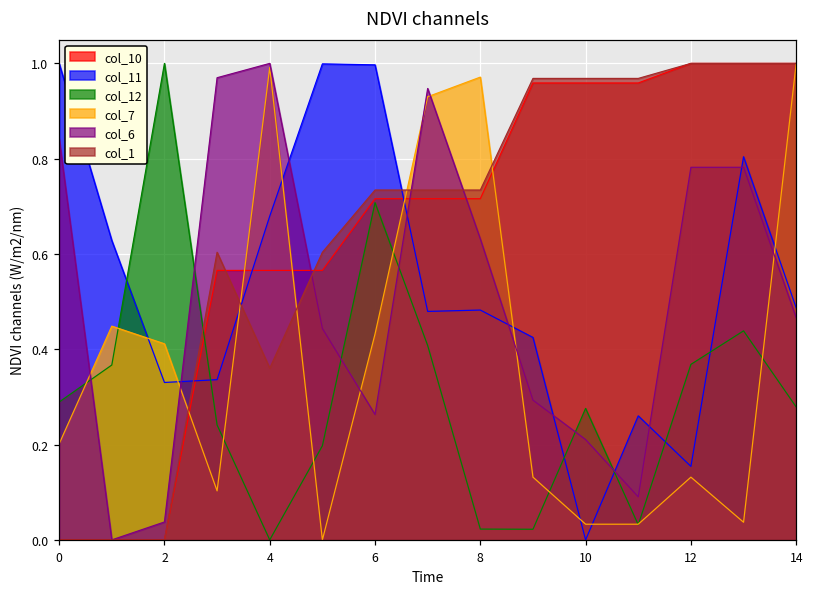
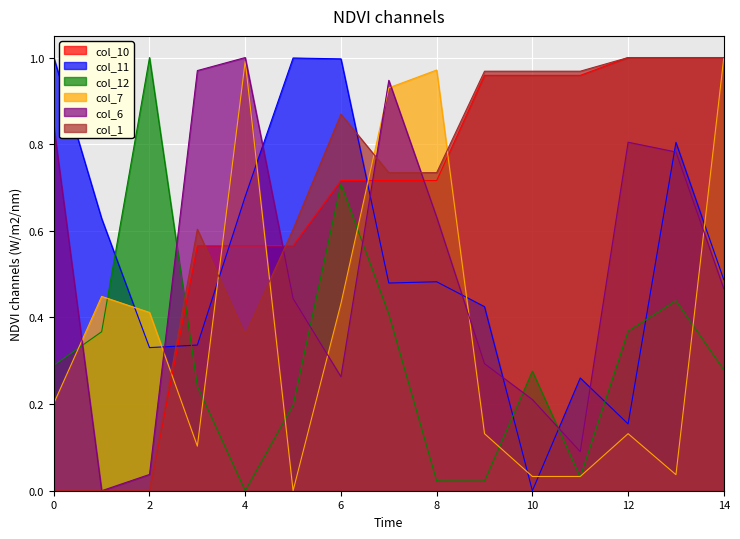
col_1, 6: 0.73 -> 0.87
col_6, 12: 0.78 -> 0.80
